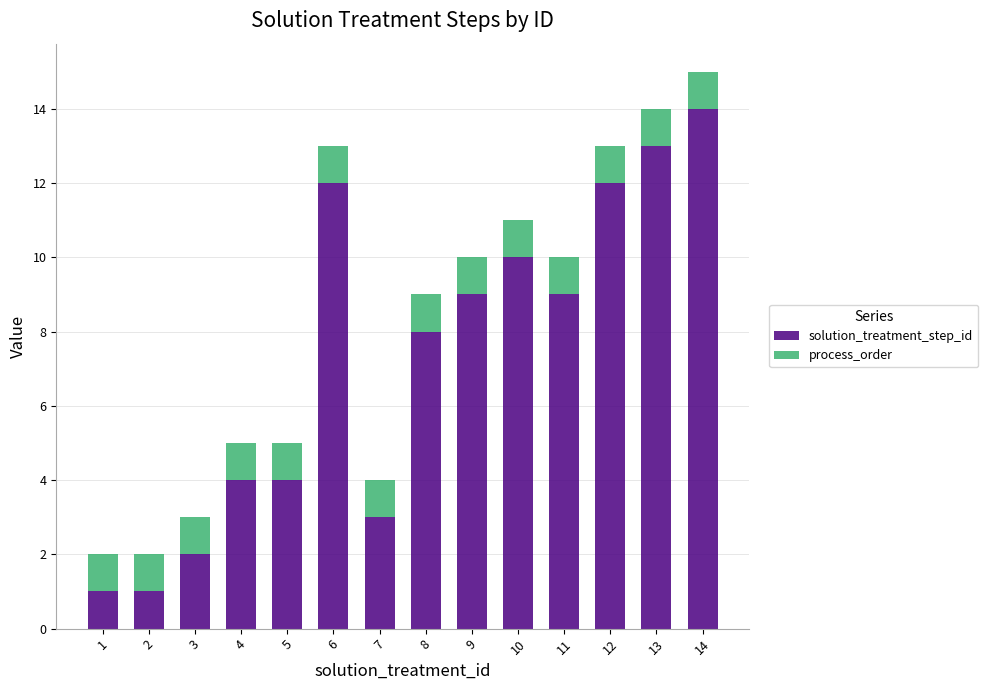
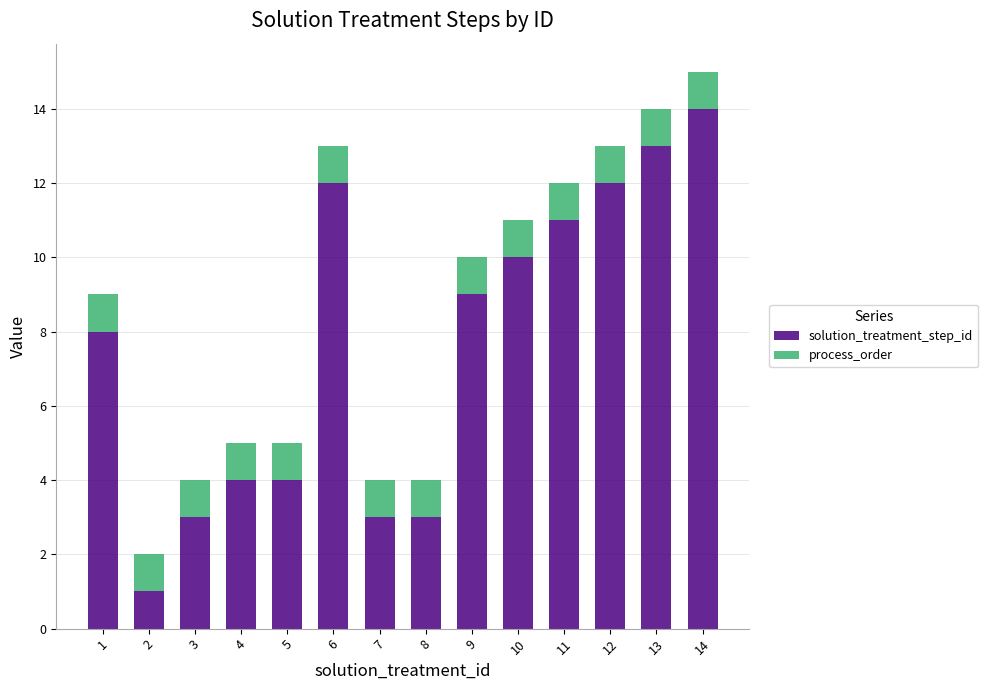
solution_treatment_step_id, 1: 1 -> 8
solution_treatment_step_id, 3: 2 -> 3
solution_treatment_step_id, 8: 8 -> 3
solution_treatment_step_id, 11: 9 -> 11
